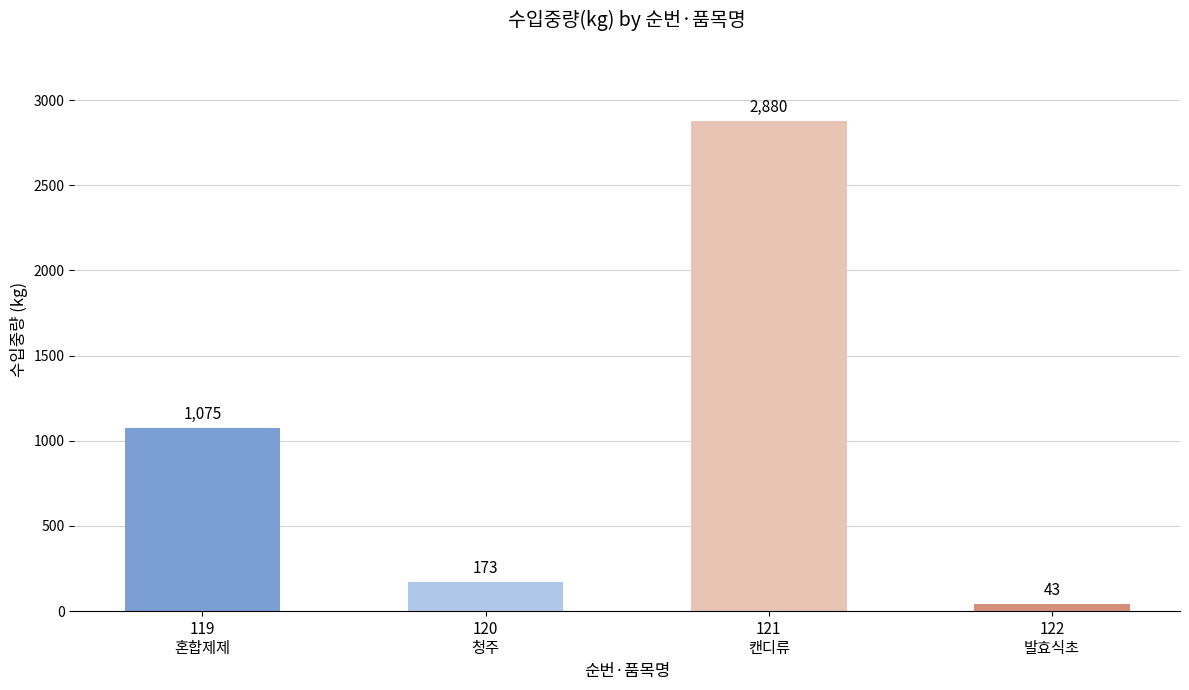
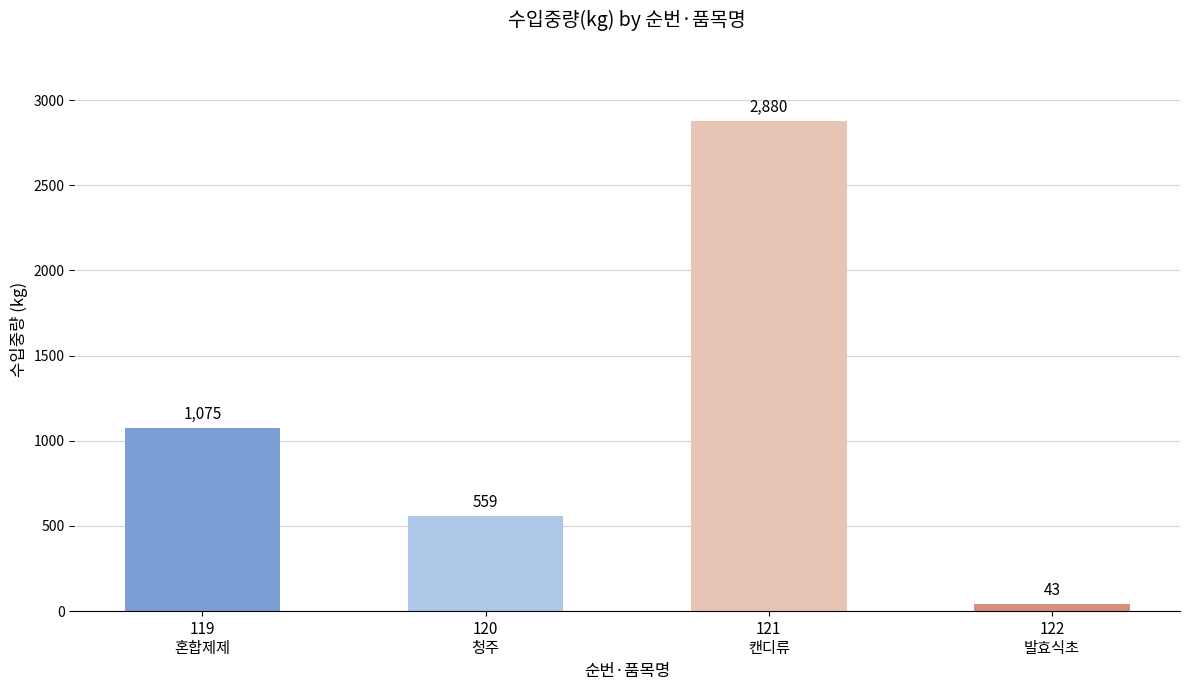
120 청주: 173 -> 559
